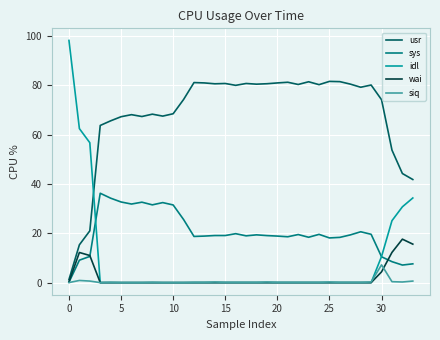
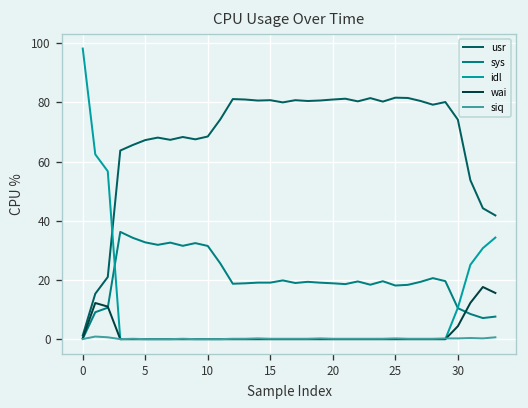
siq, 30: 7 -> 0
